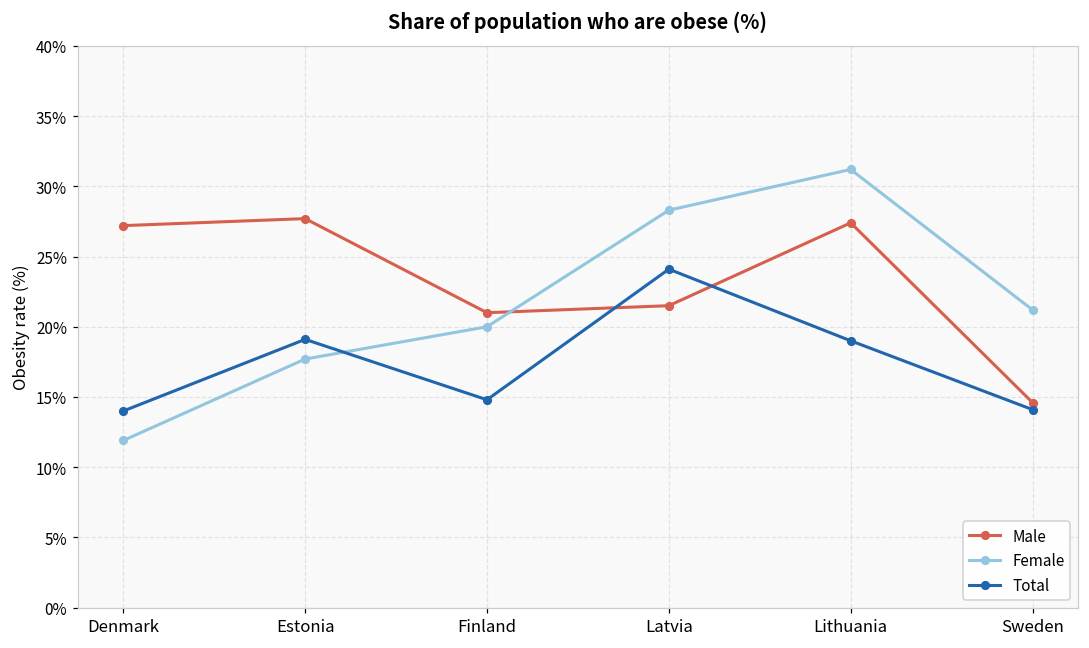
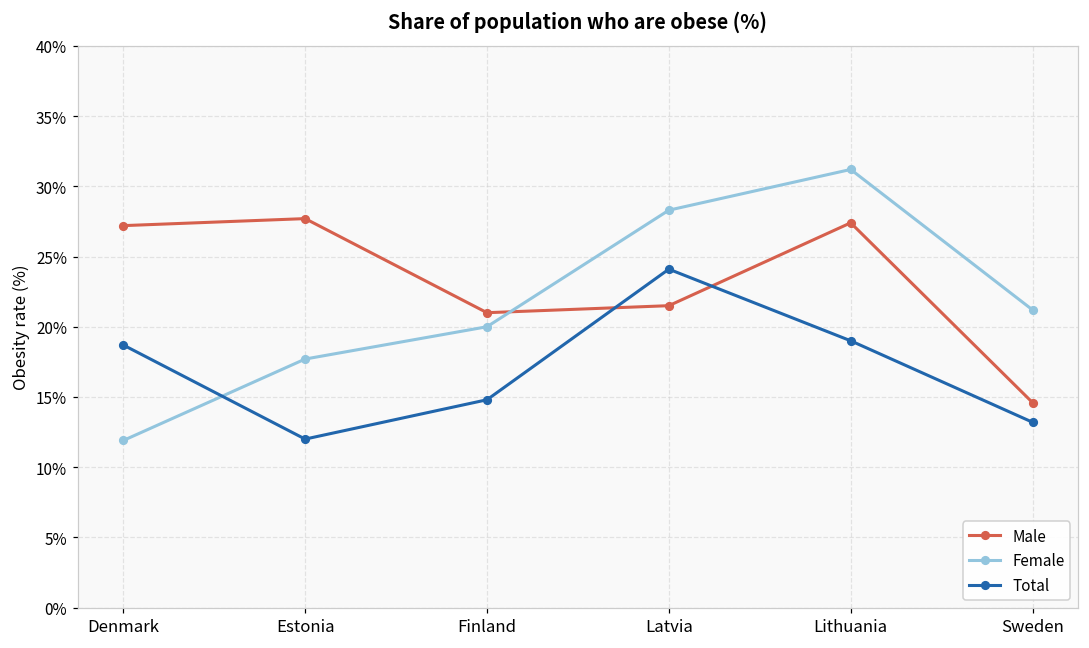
Total, Denmark: 14.0% -> 18.7%
Total, Estonia: 19.1% -> 12.0%
Total, Sweden: 14.1% -> 13.2%
